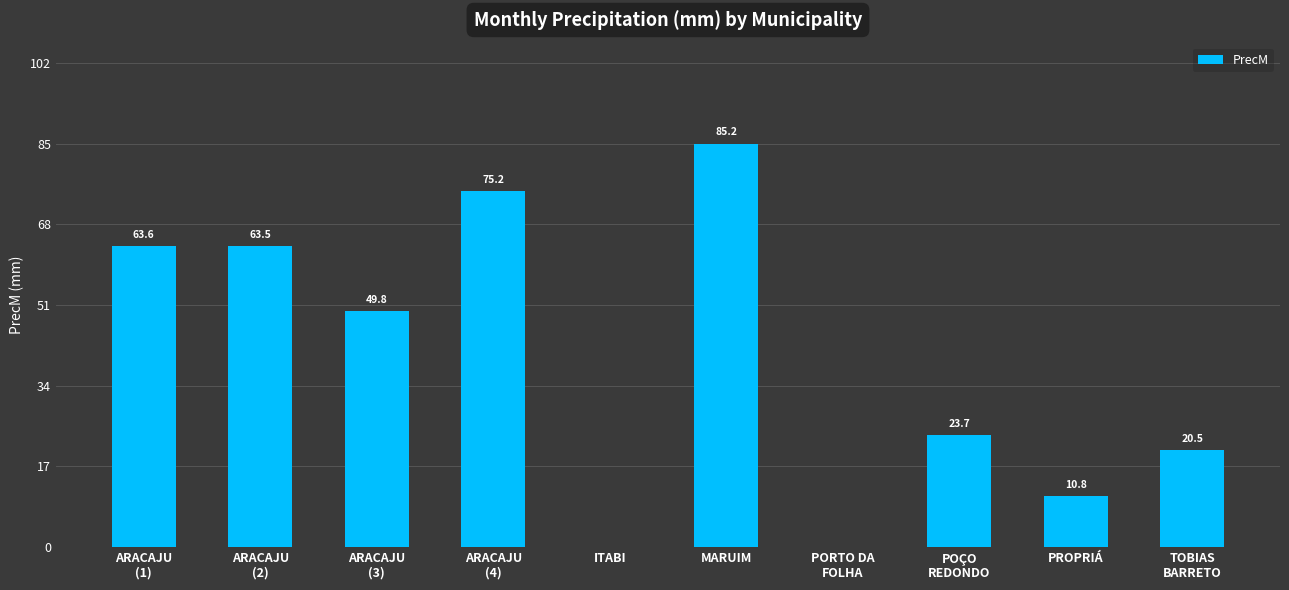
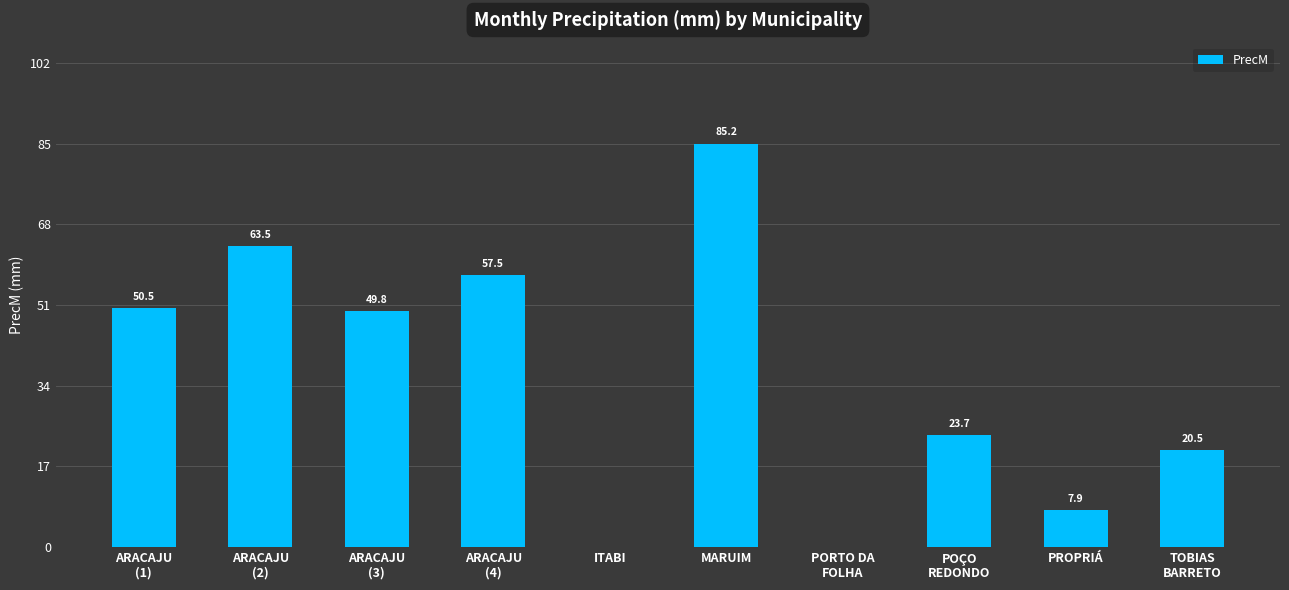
ARACAJU (1): 63.6 -> 50.5
ARACAJU (4): 75.2 -> 57.5
PROPRIÁ: 10.8 -> 7.9
